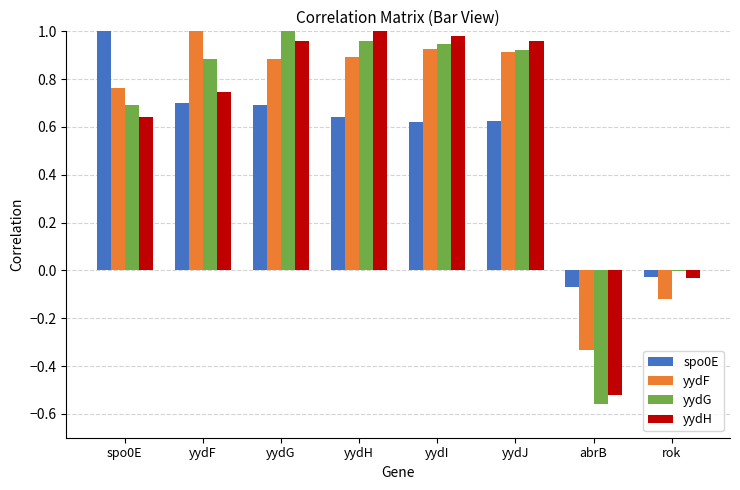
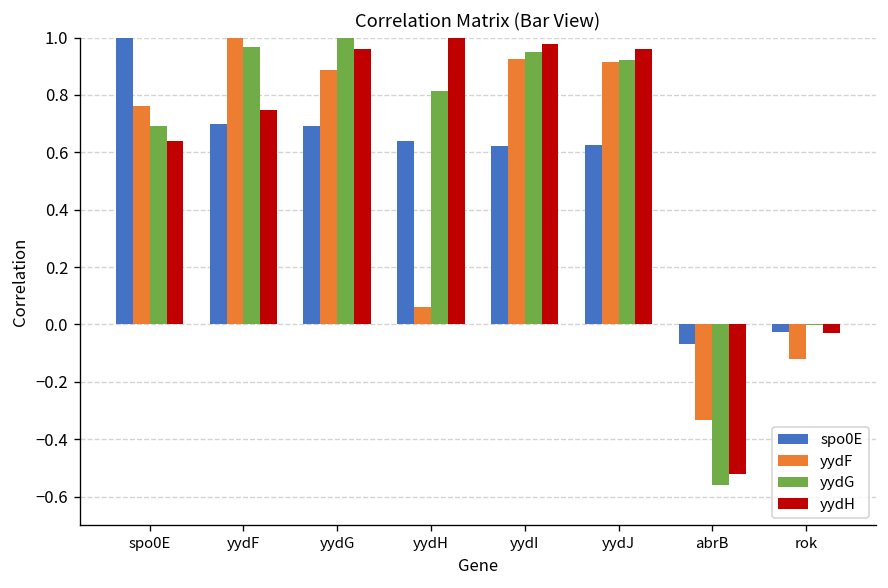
yydG, yydF: 0.89 -> 0.97
yydF, yydH: 0.89 -> 0.06
yydG, yydH: 0.96 -> 0.81
